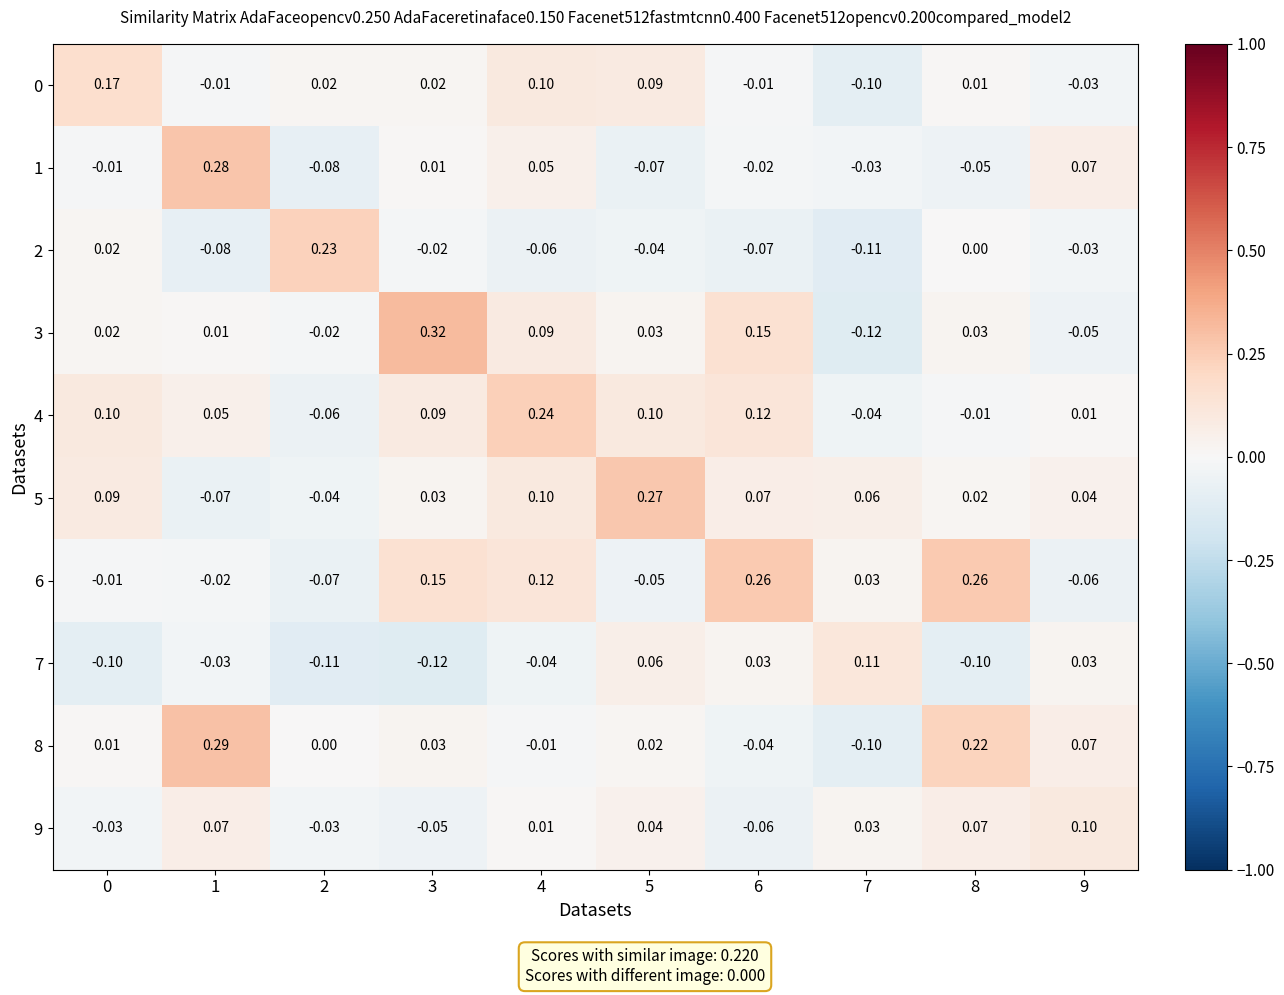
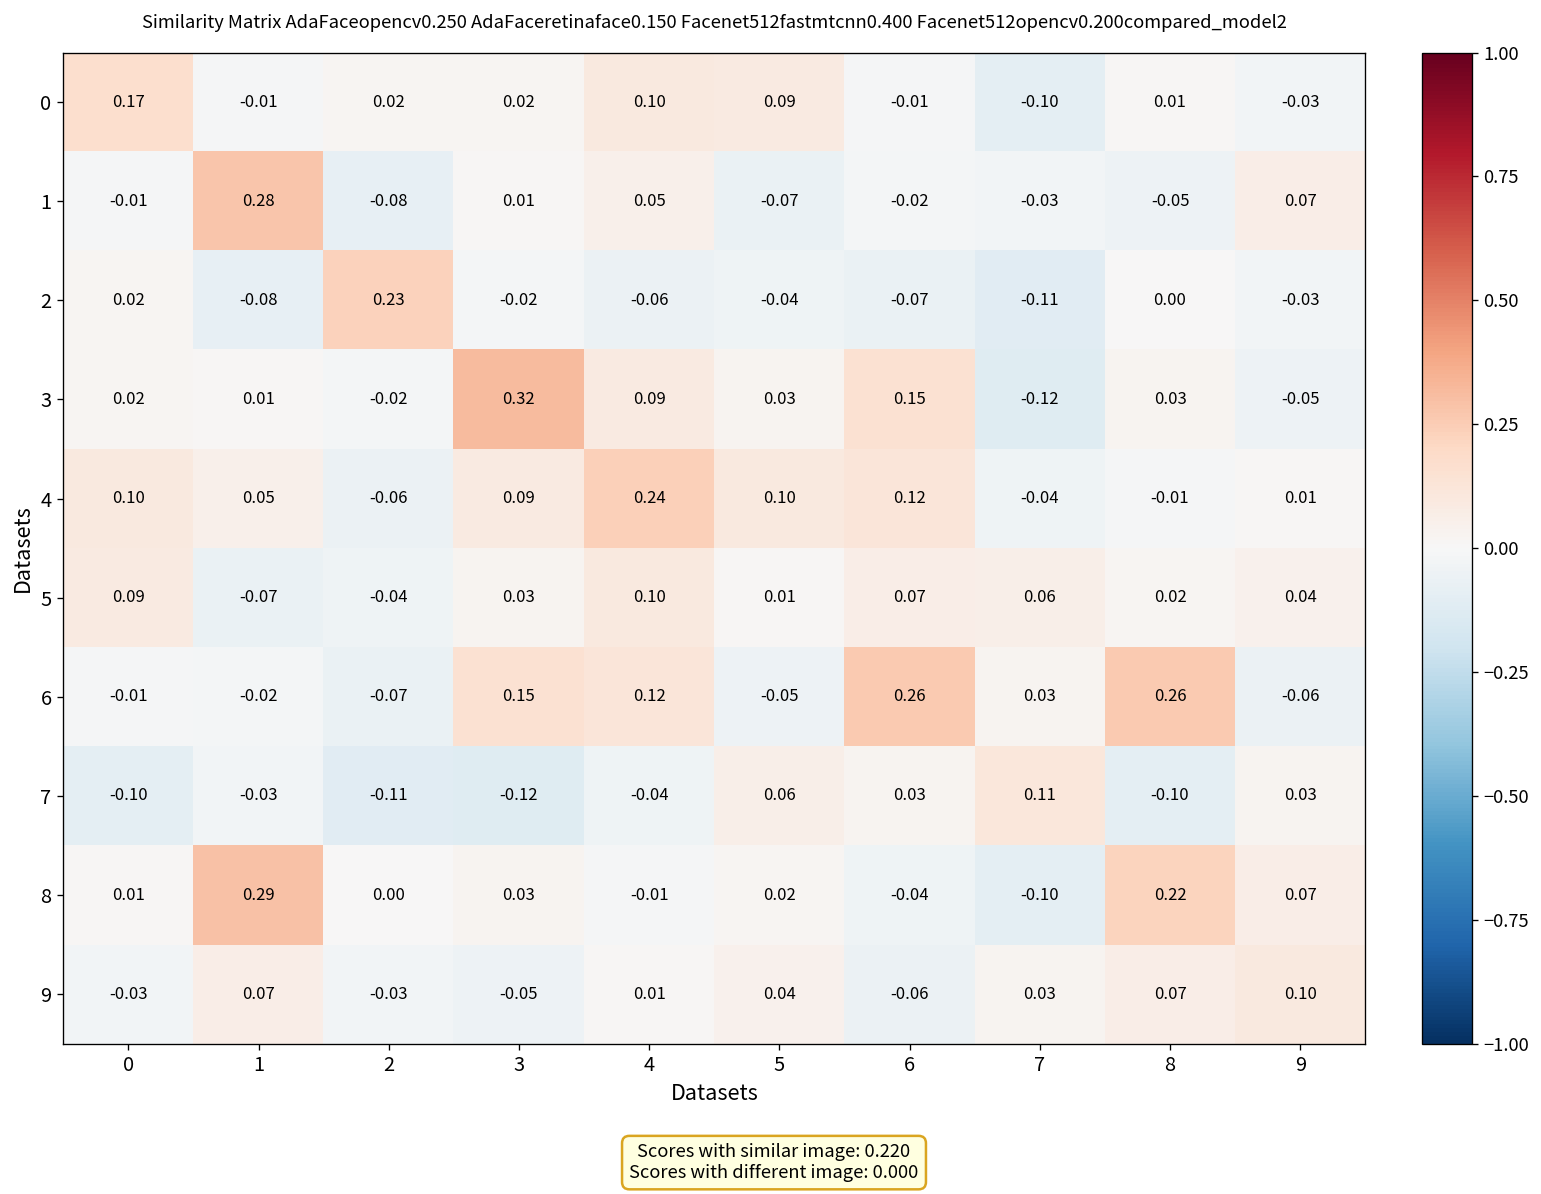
5, 5: 0.27 -> 0.01
